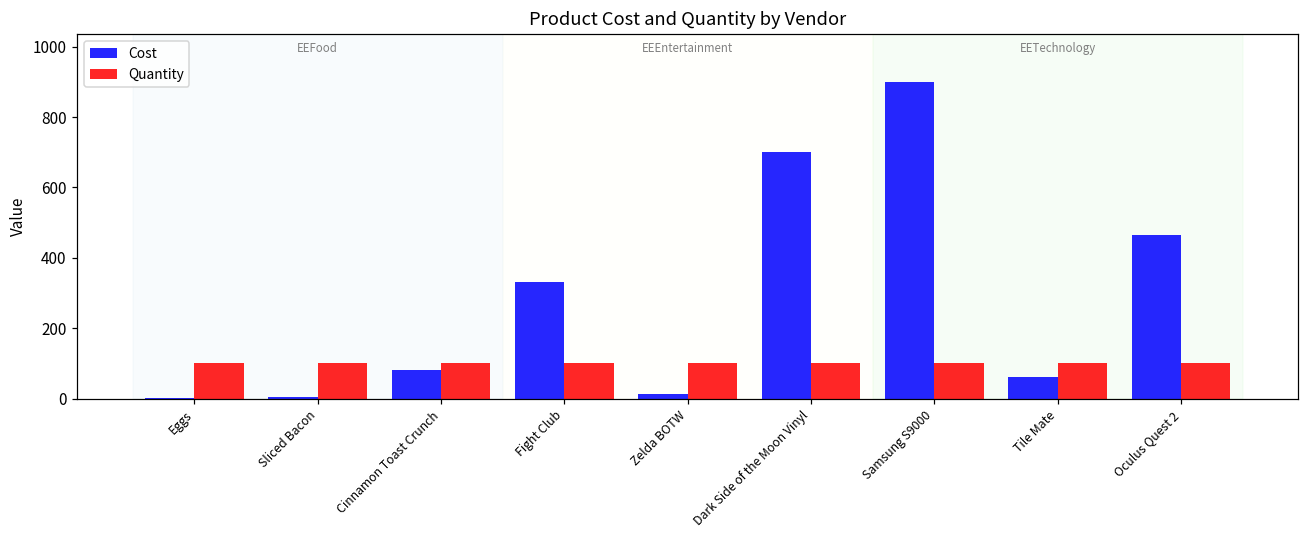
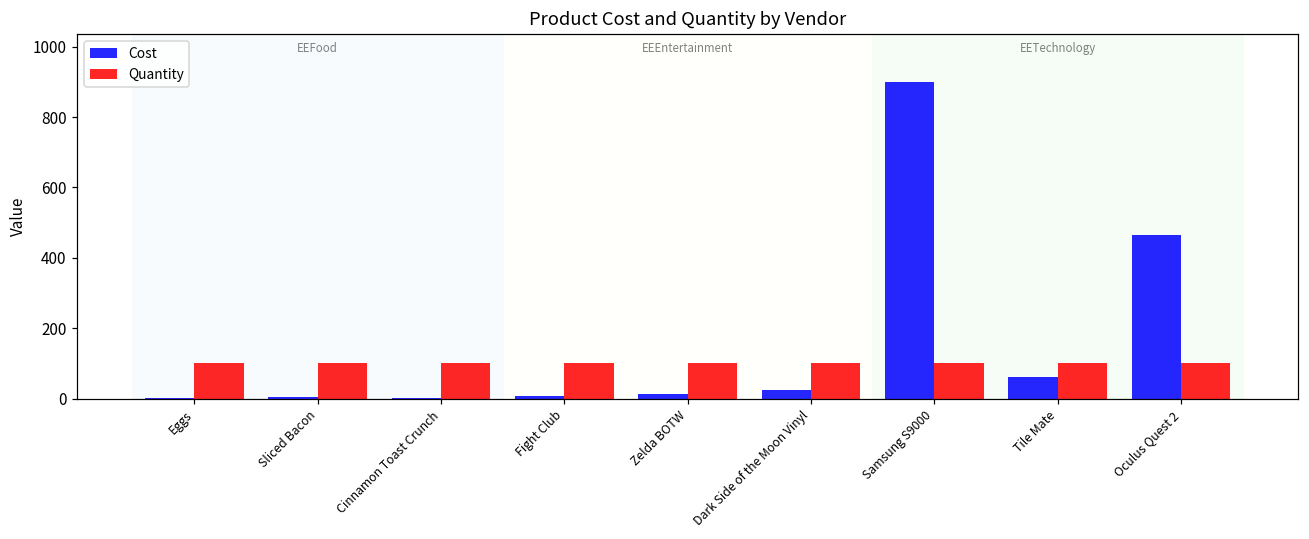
Cost, Cinnamon Toast Crunch: 80 -> 0
Cost, Fight Club: 330 -> 10
Cost, Dark Side of the Moon Vinyl: 700 -> 20
